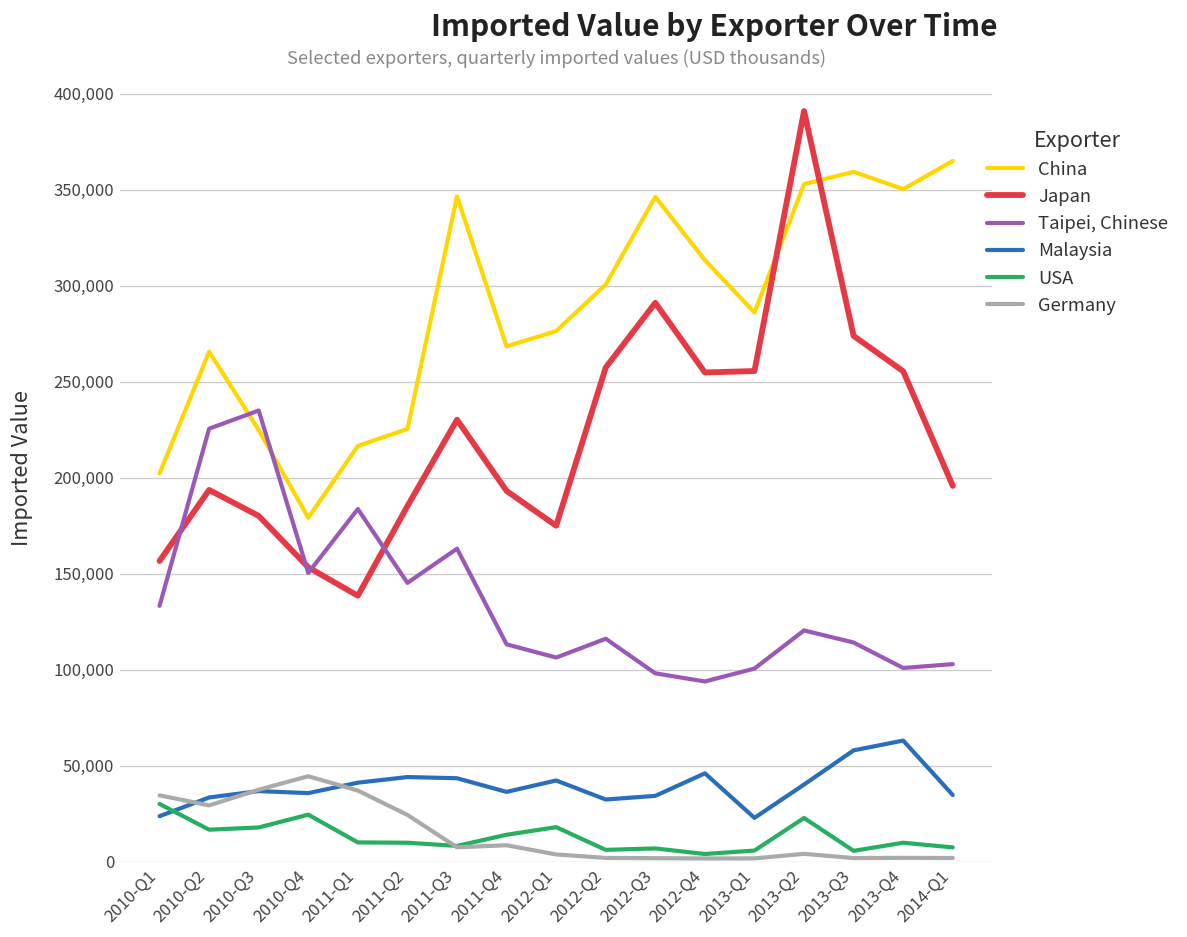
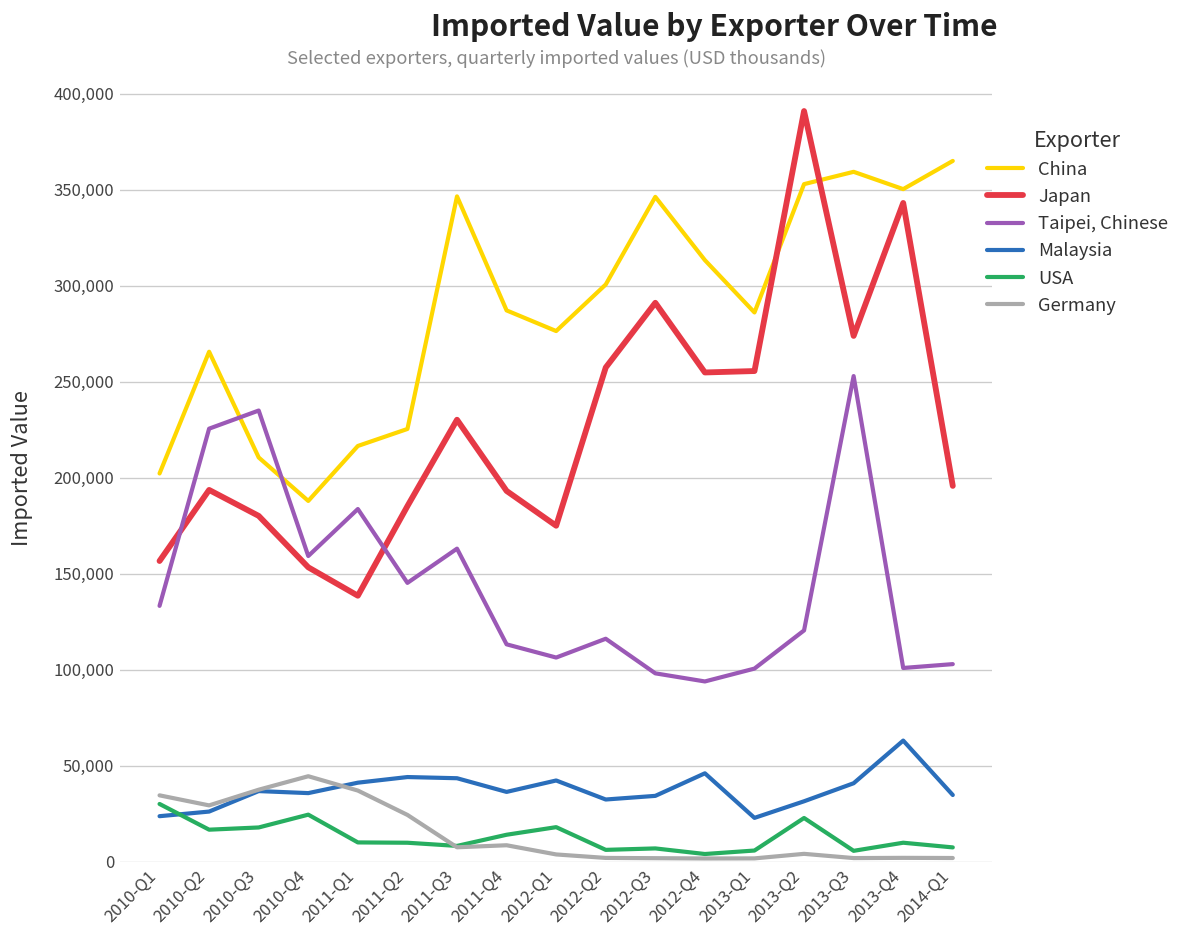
Malaysia, 2010-Q2: 33,000 -> 26,000
China, 2010-Q3: 225,000 -> 211,000
China, 2010-Q4: 179,000 -> 188,000
Taipei, Chinese, 2010-Q4: 150,000 -> 159,000
China, 2011-Q4: 268,000 -> 287,000
Malaysia, 2013-Q2: 40,000 -> 31,000
Taipei, Chinese, 2013-Q3: 114,000 -> 253,000
Malaysia, 2013-Q3: 58,000 -> 41,000
Japan, 2013-Q4: 255,000 -> 343,000
